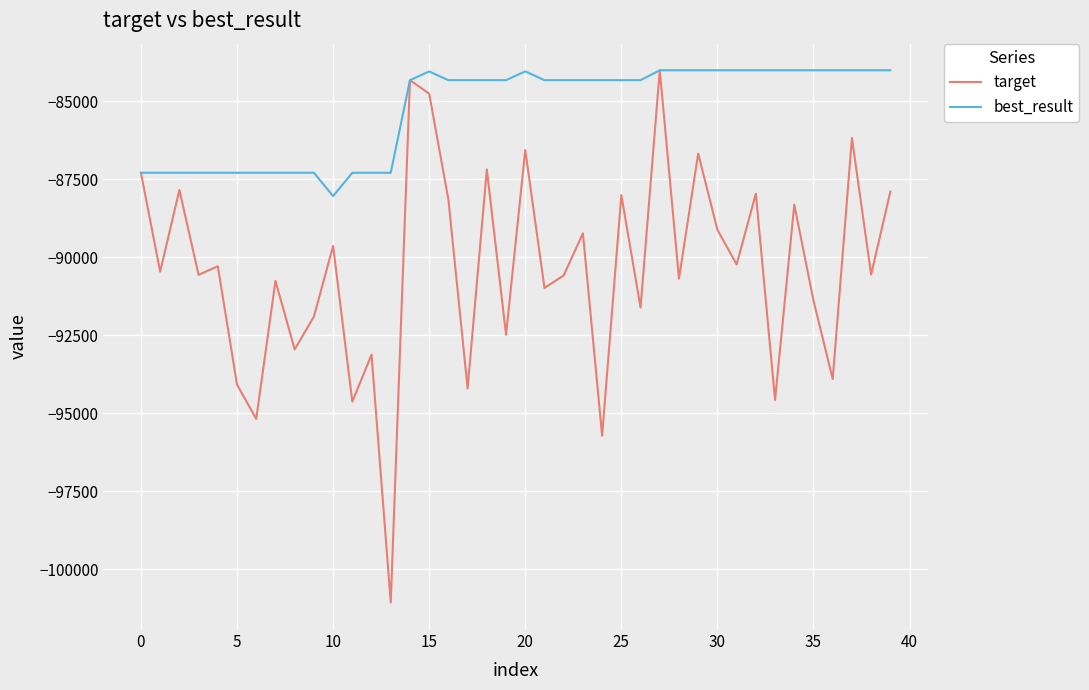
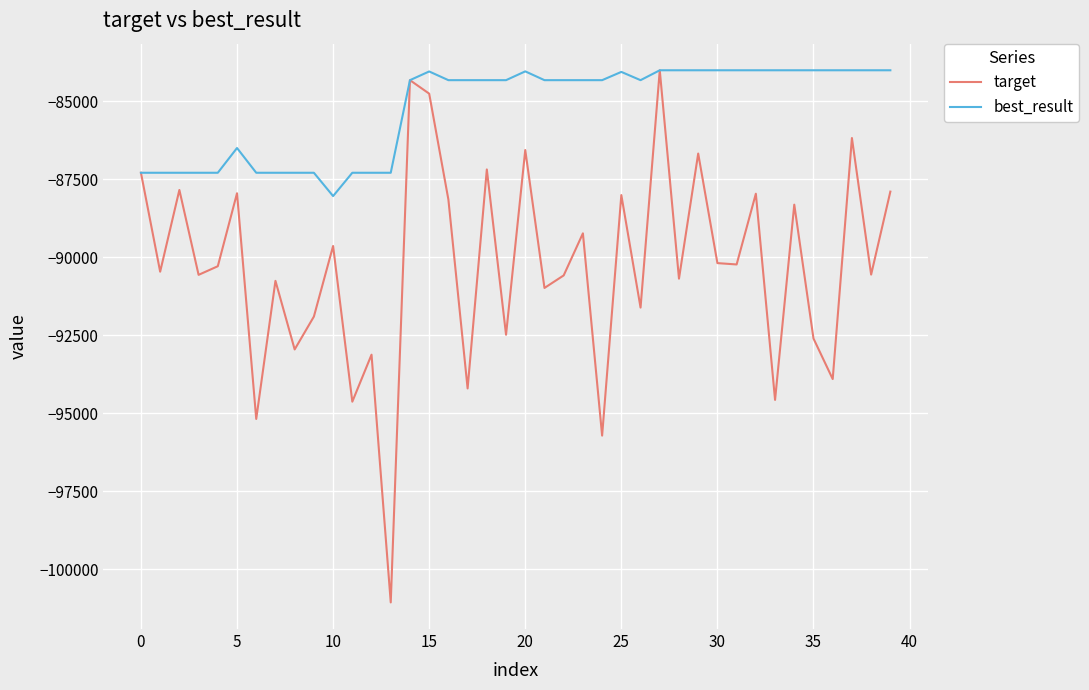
target, 5: -94100 -> -88000
best_result, 5: -87300 -> -86500
best_result, 25: -84300 -> -84100
target, 30: -89100 -> -90200
target, 35: -91400 -> -92600
